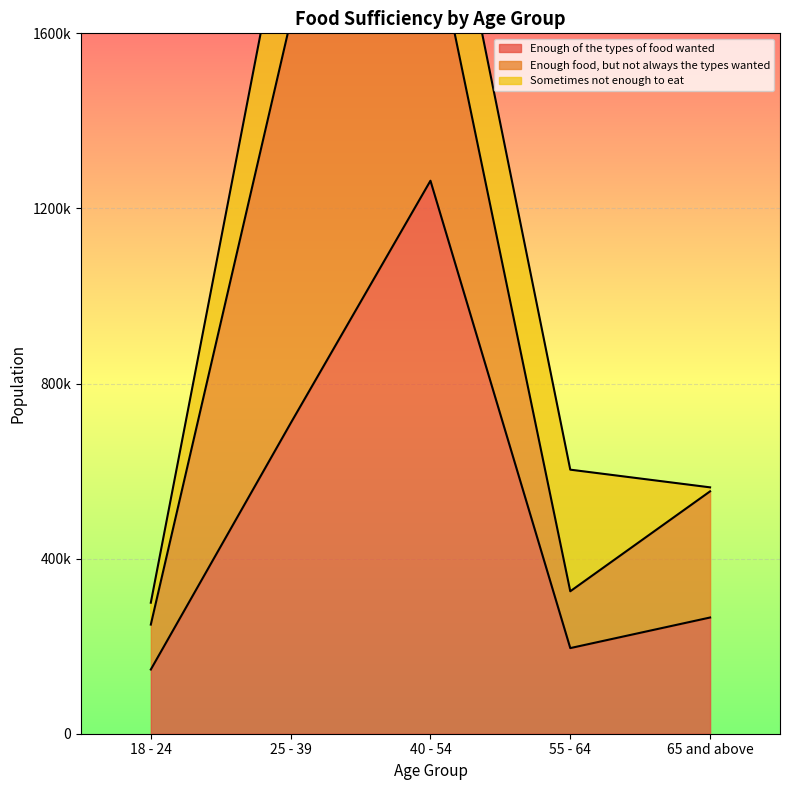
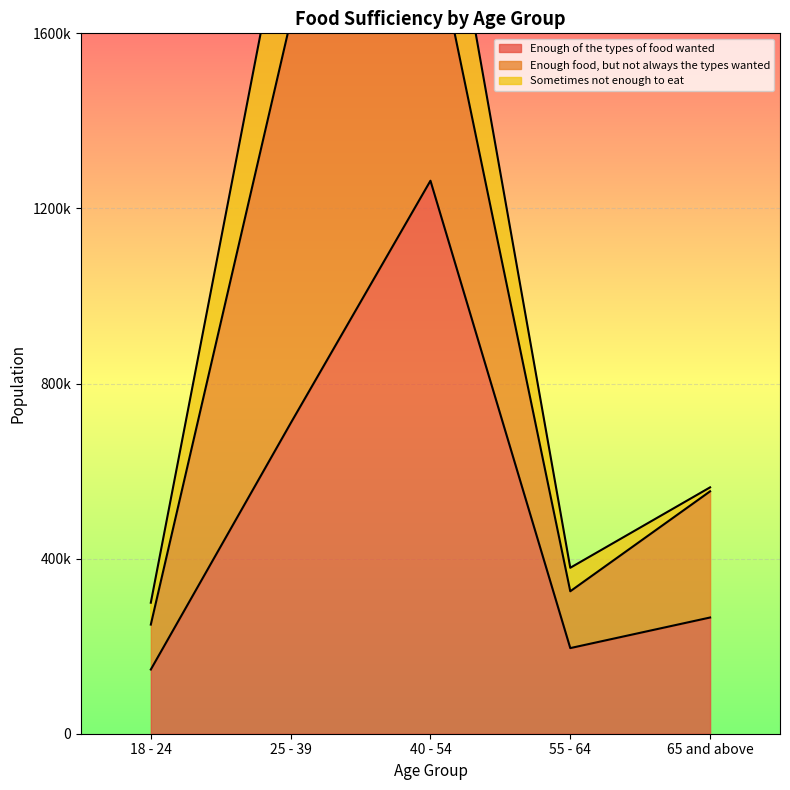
Sometimes not enough to eat, 55 - 64: 280000 -> 50000
